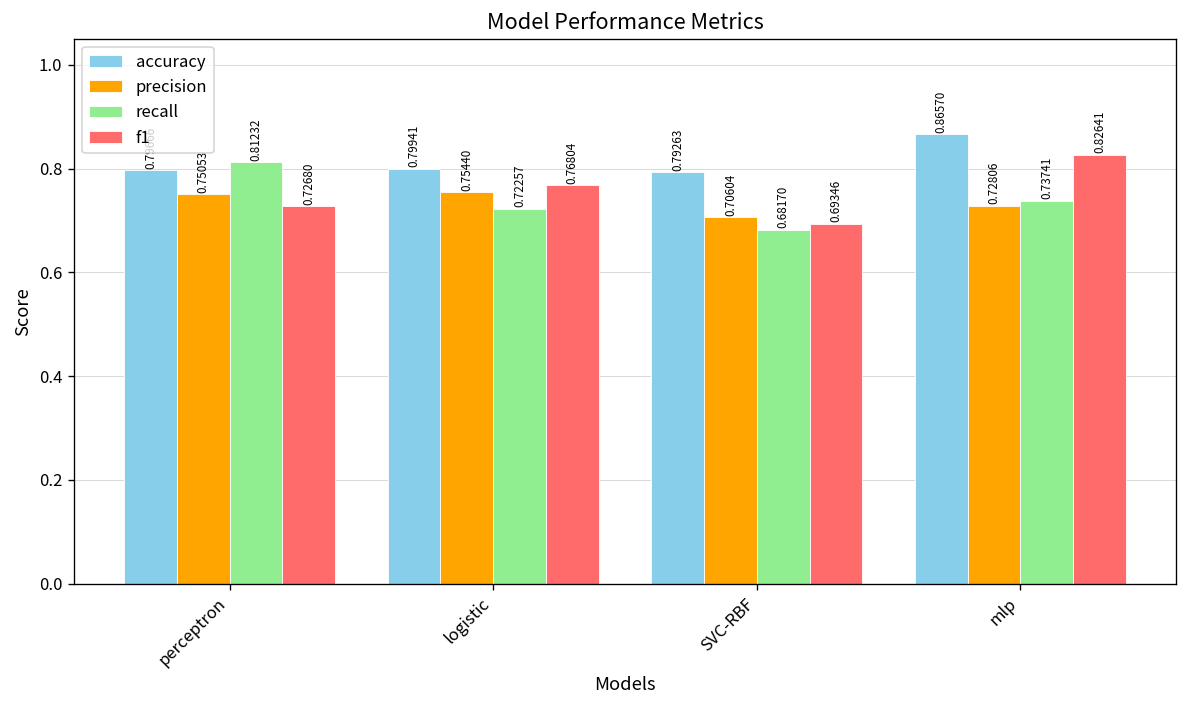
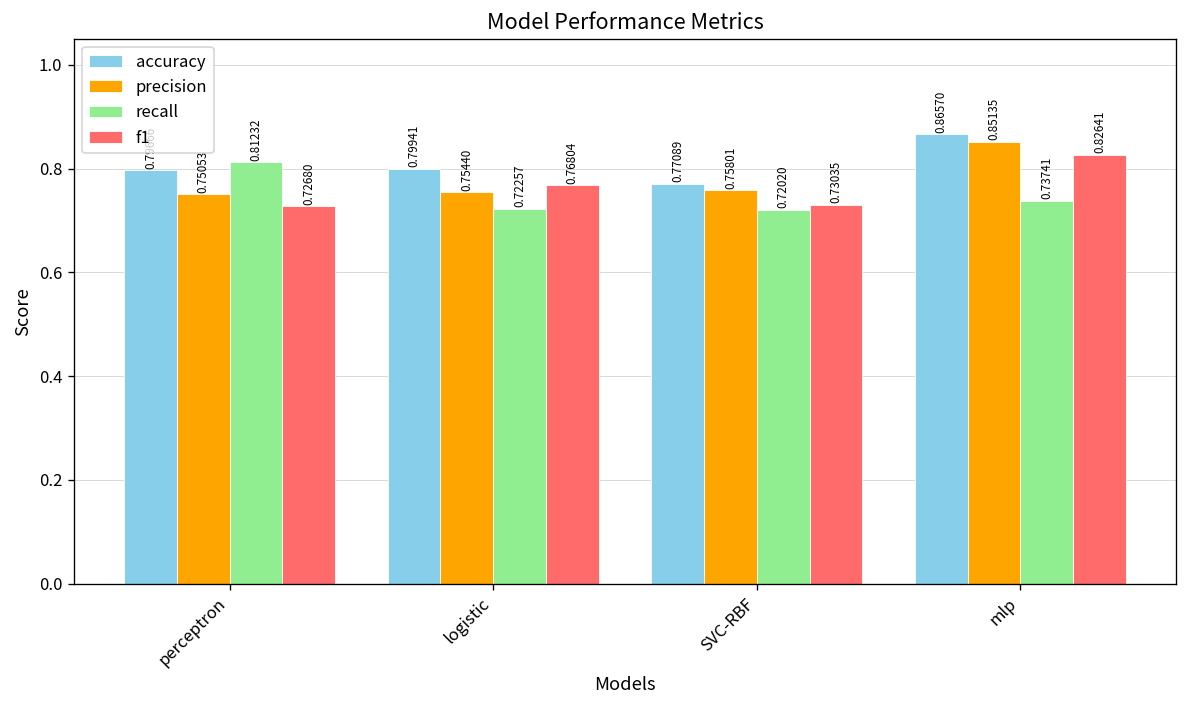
accuracy, SVC-RBF: 0.79263 -> 0.77089
precision, SVC-RBF: 0.70604 -> 0.75801
recall, SVC-RBF: 0.68170 -> 0.72020
f1, SVC-RBF: 0.69346 -> 0.73035
precision, mlp: 0.72806 -> 0.85135
